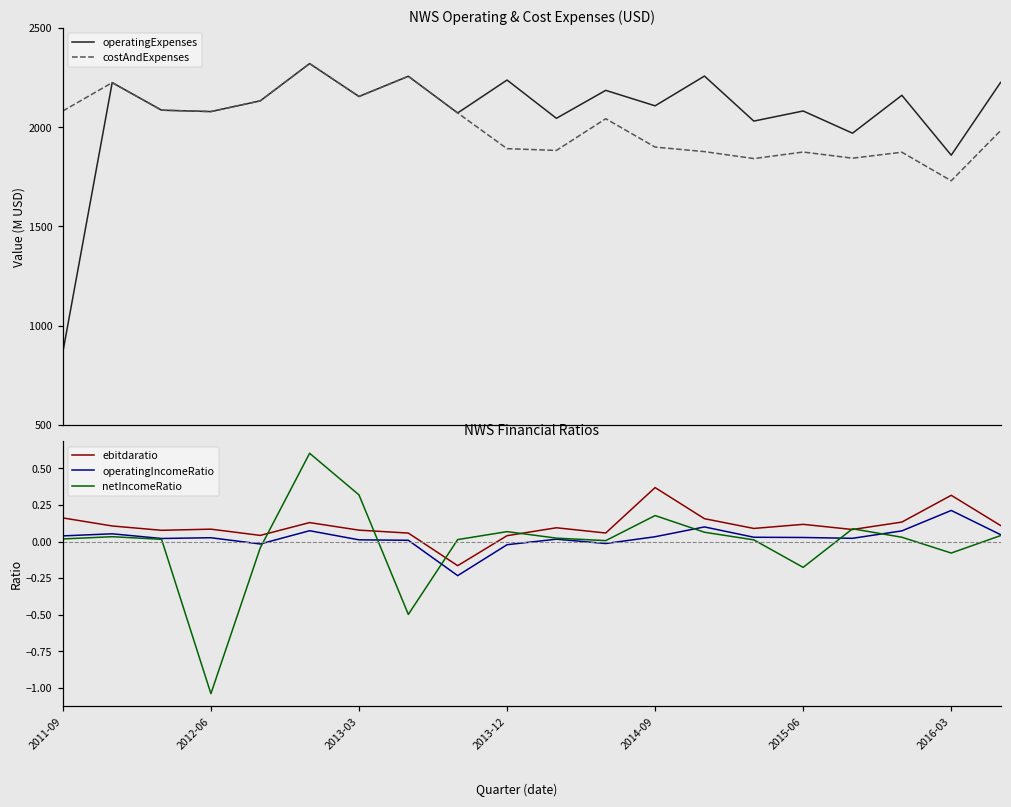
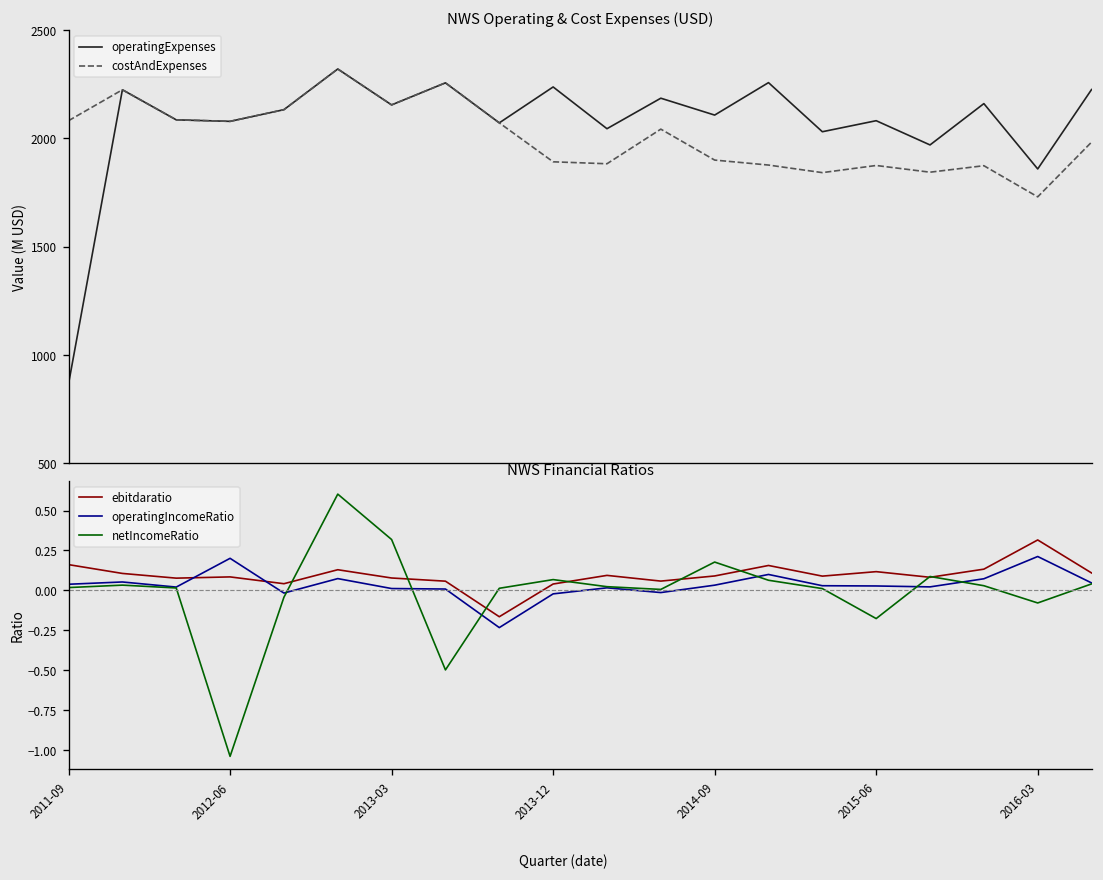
NWS Financial Ratios, operatingIncomeRatio, 2012-06: 0.03 -> 0.20
NWS Financial Ratios, ebitdaratio, 2014-09: 0.37 -> 0.09
